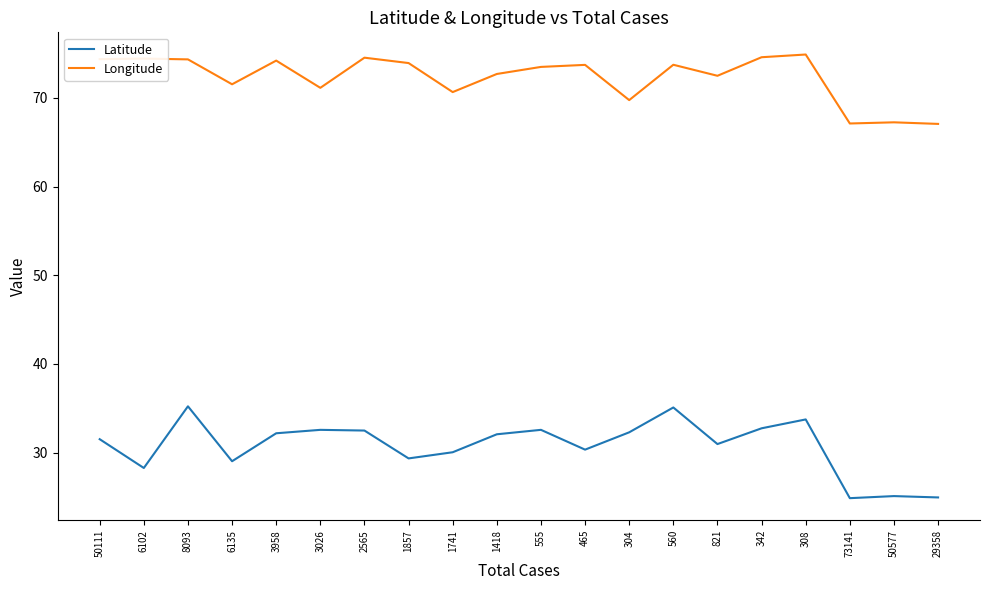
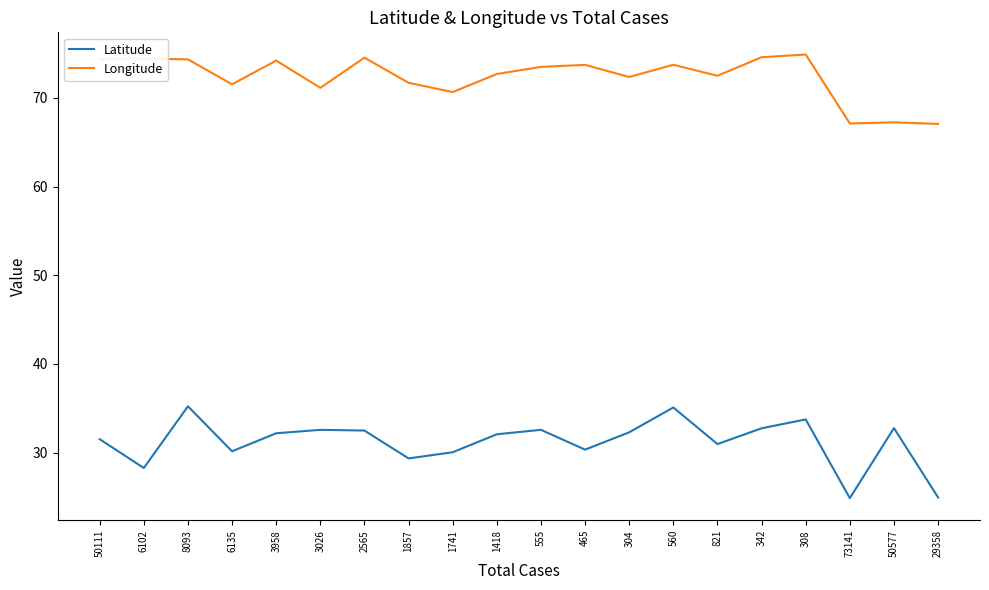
Latitude, 6135: 29 -> 30
Longitude, 1857: 74 -> 72
Longitude, 304: 70 -> 72
Latitude, 50577: 25 -> 33
